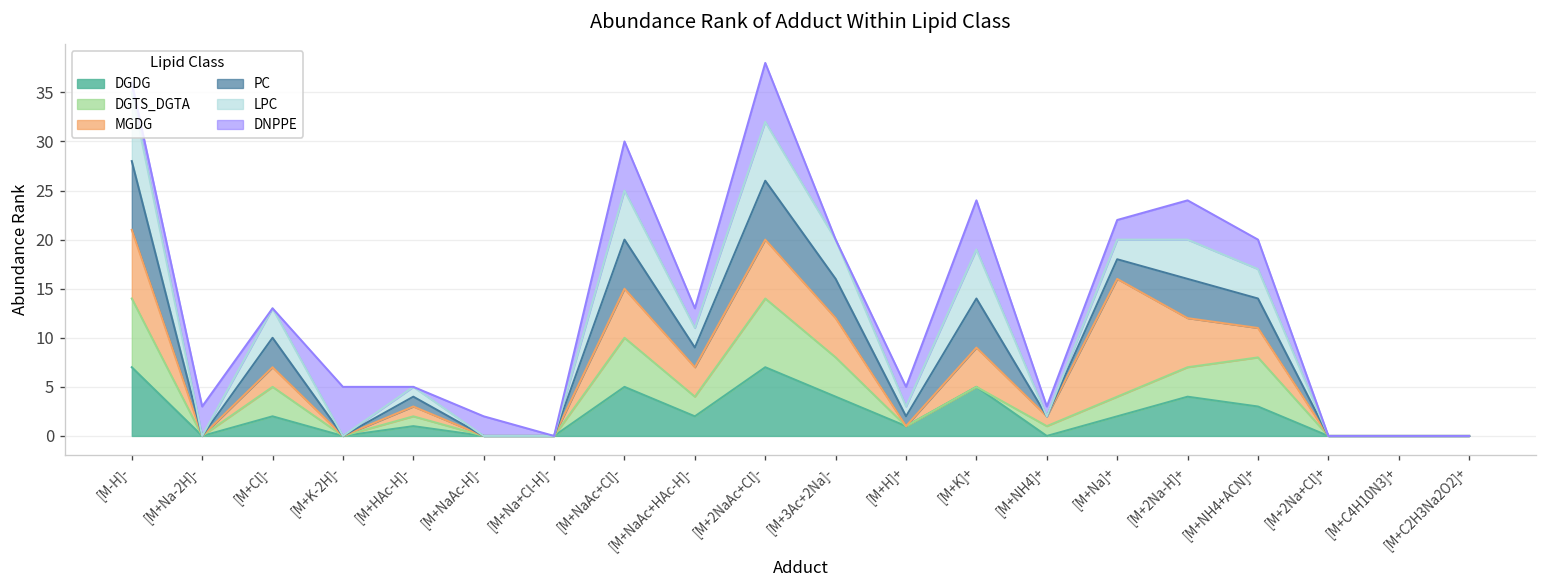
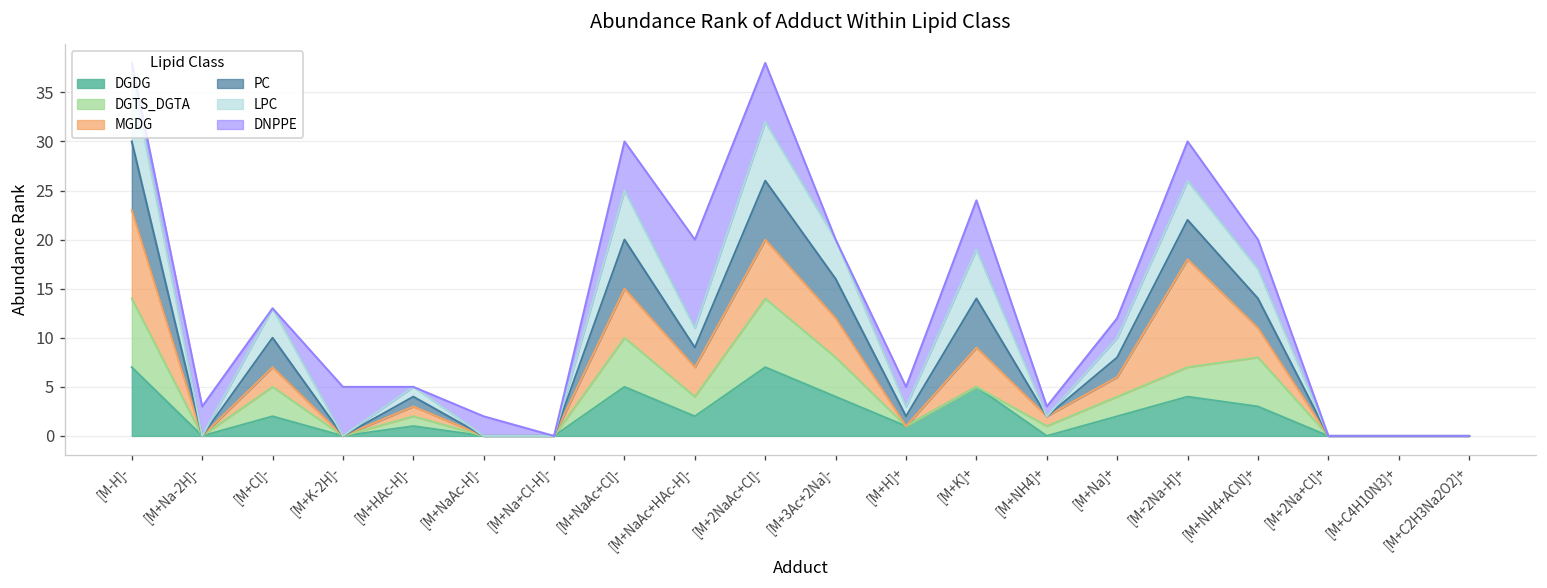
MGDG, [M-H]-: 7 -> 9
DNPPE, [M+NaAc+HAc-H]-: 2 -> 9
MGDG, [M+Na]+: 12 -> 2
MGDG, [M+2Na-H]+: 5 -> 11
